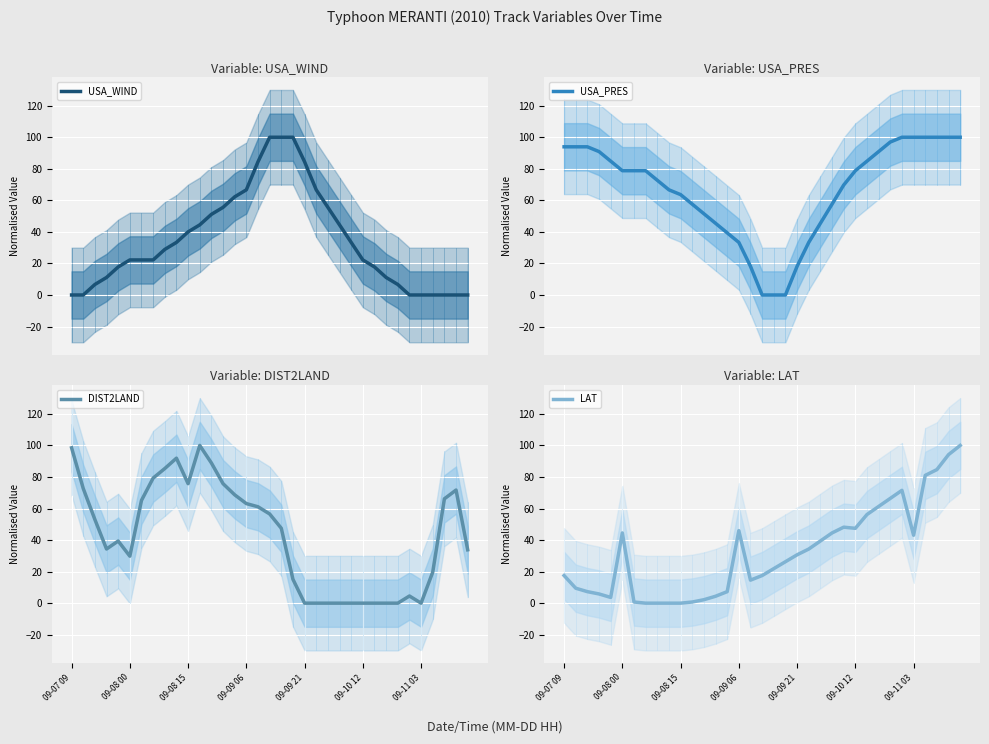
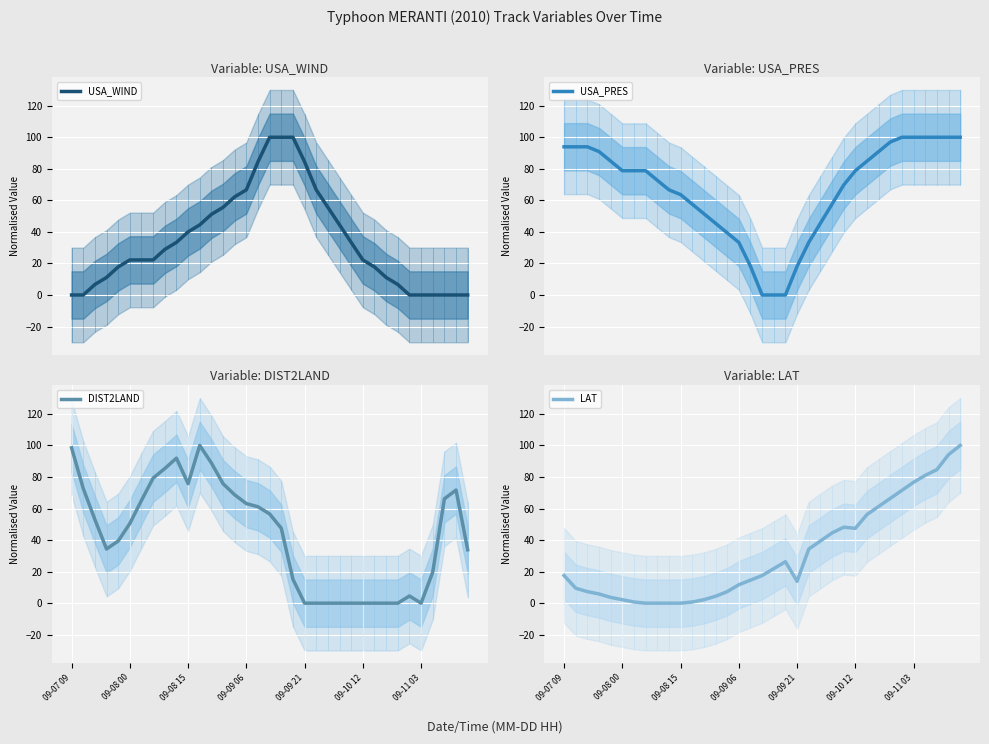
Variable: DIST2LAND, DIST2LAND, 09-08 00: 30 -> 51
Variable: LAT, LAT, 09-08 00: 45 -> 2
Variable: LAT, LAT, 09-09 06: 46 -> 12
Variable: LAT, LAT, 09-09 21: 31 -> 14
Variable: LAT, LAT, 09-11 03: 43 -> 77
